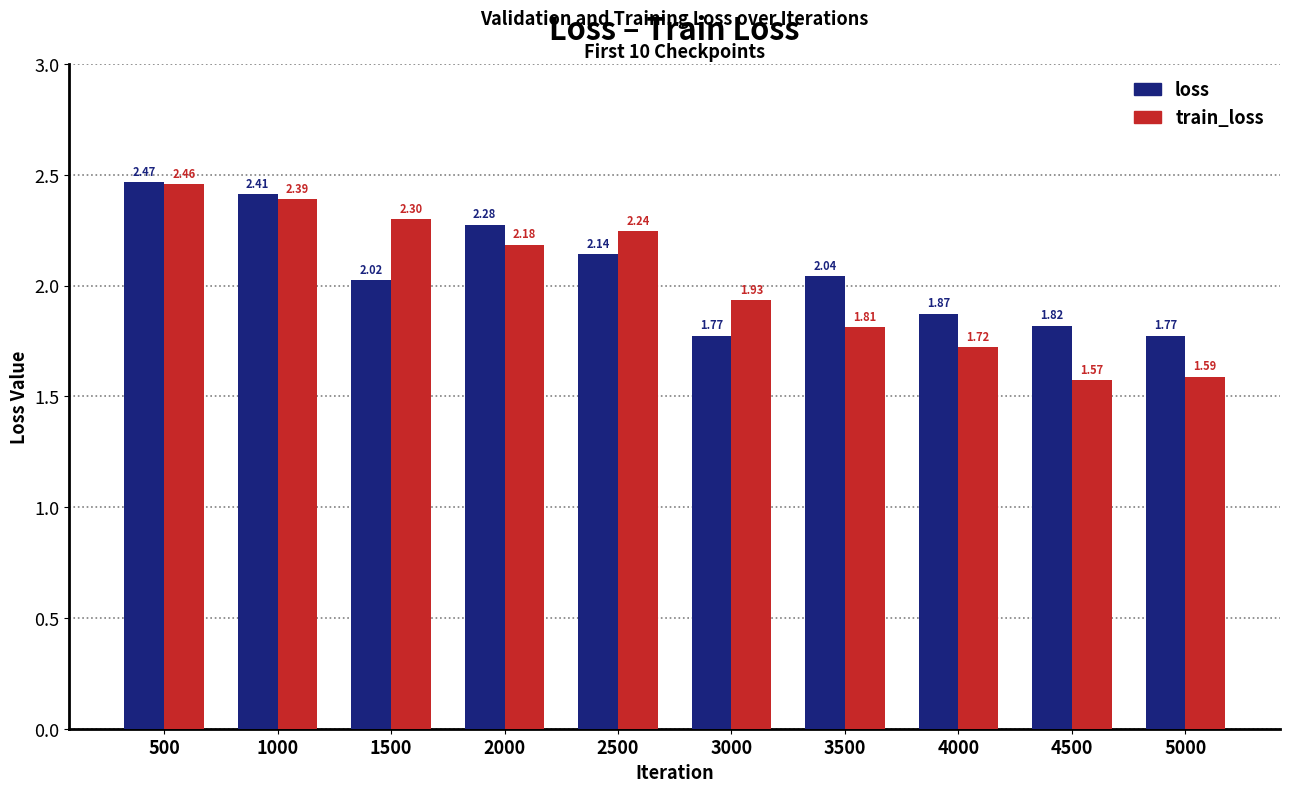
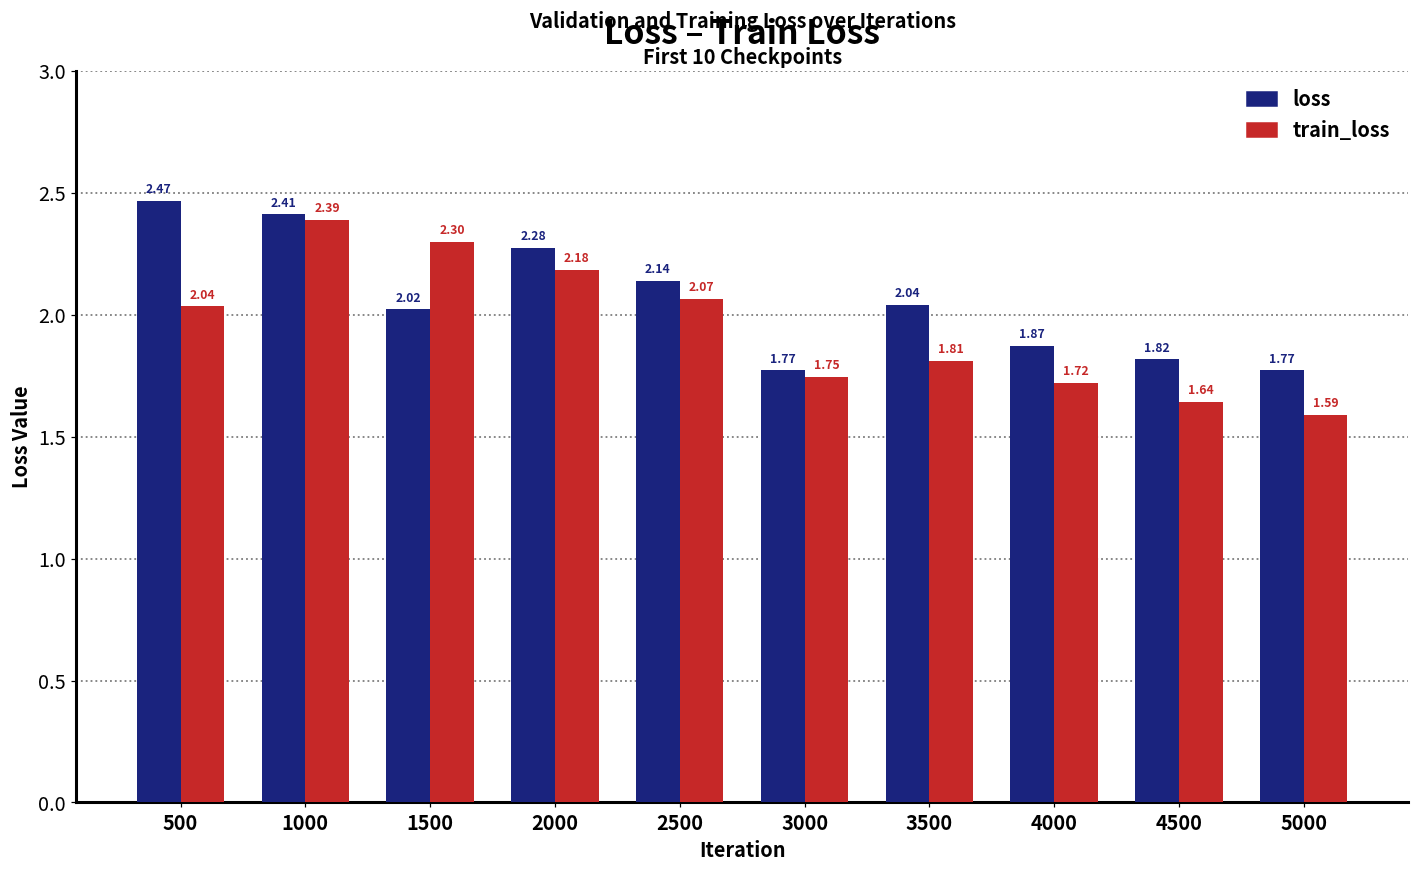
train_loss, 500: 2.46 -> 2.04
train_loss, 2500: 2.24 -> 2.07
train_loss, 3000: 1.93 -> 1.75
train_loss, 4500: 1.57 -> 1.64
